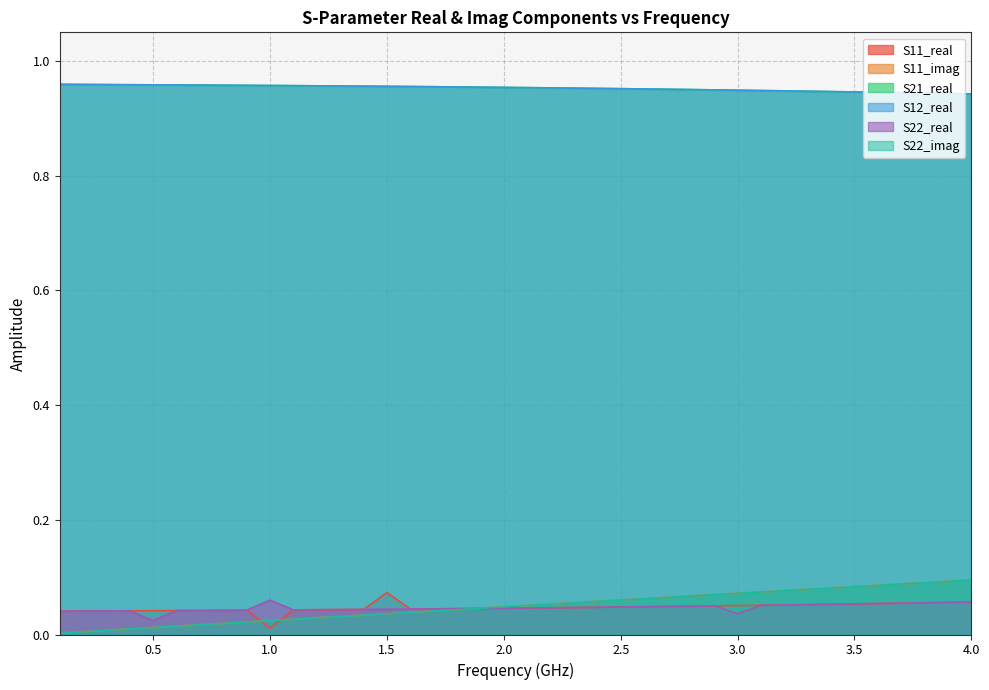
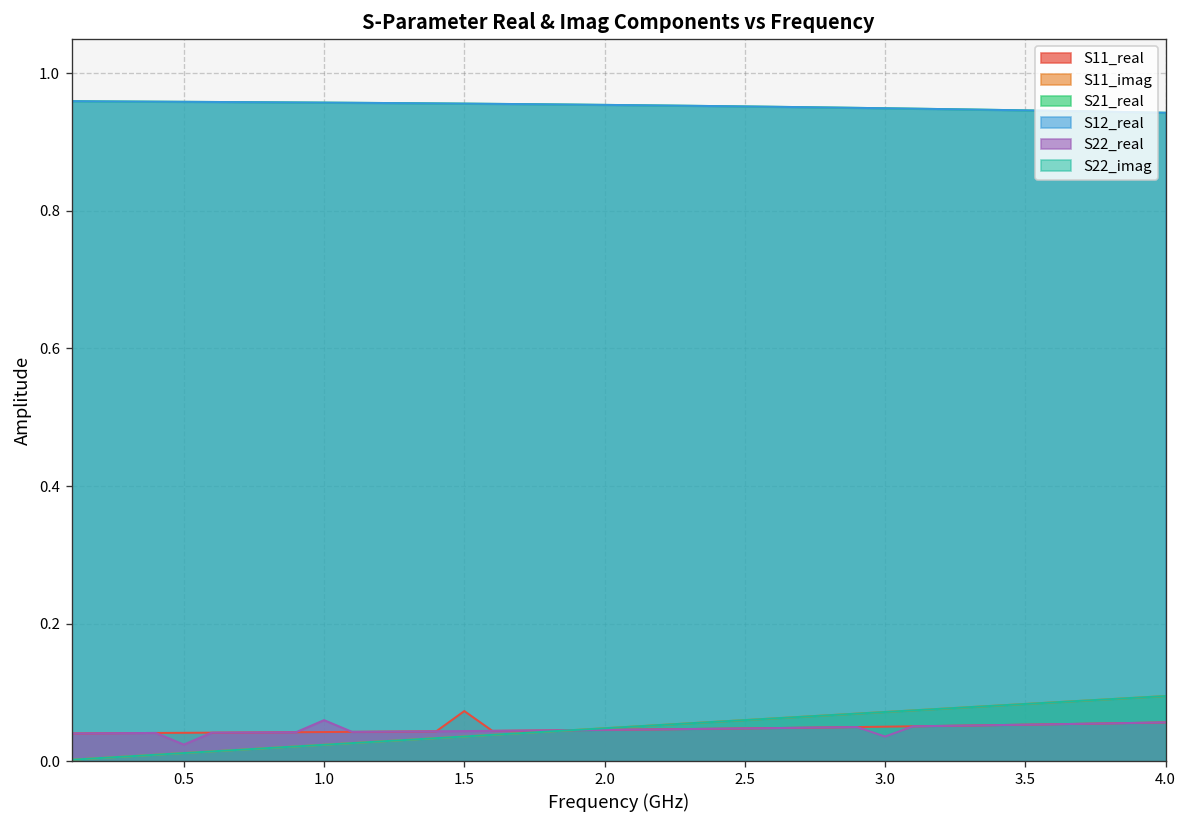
S11_real, 1.0: 0.01 -> 0.04
